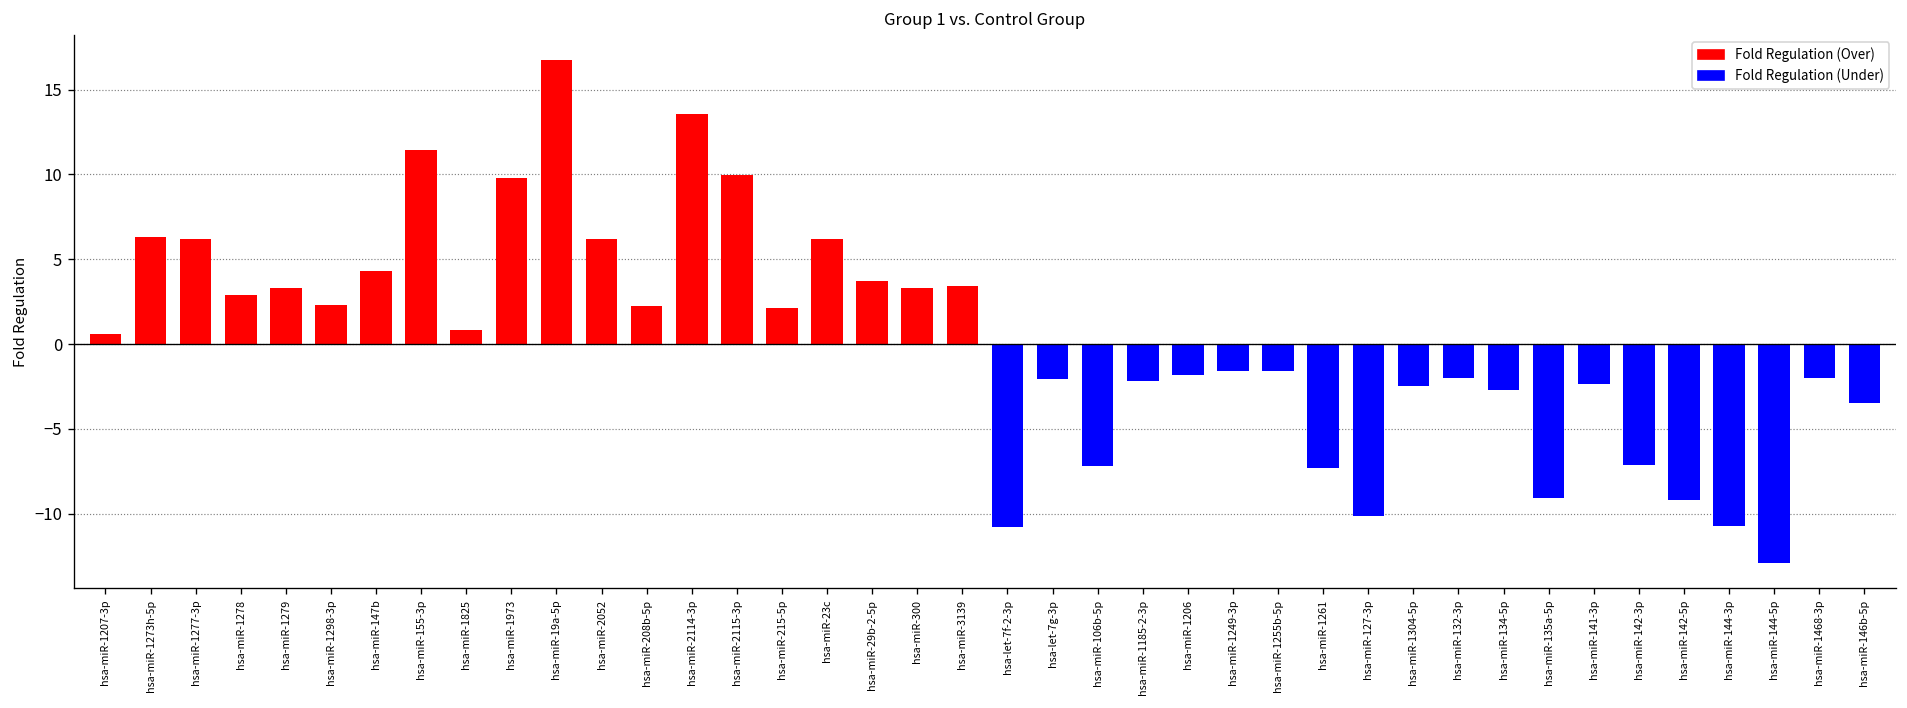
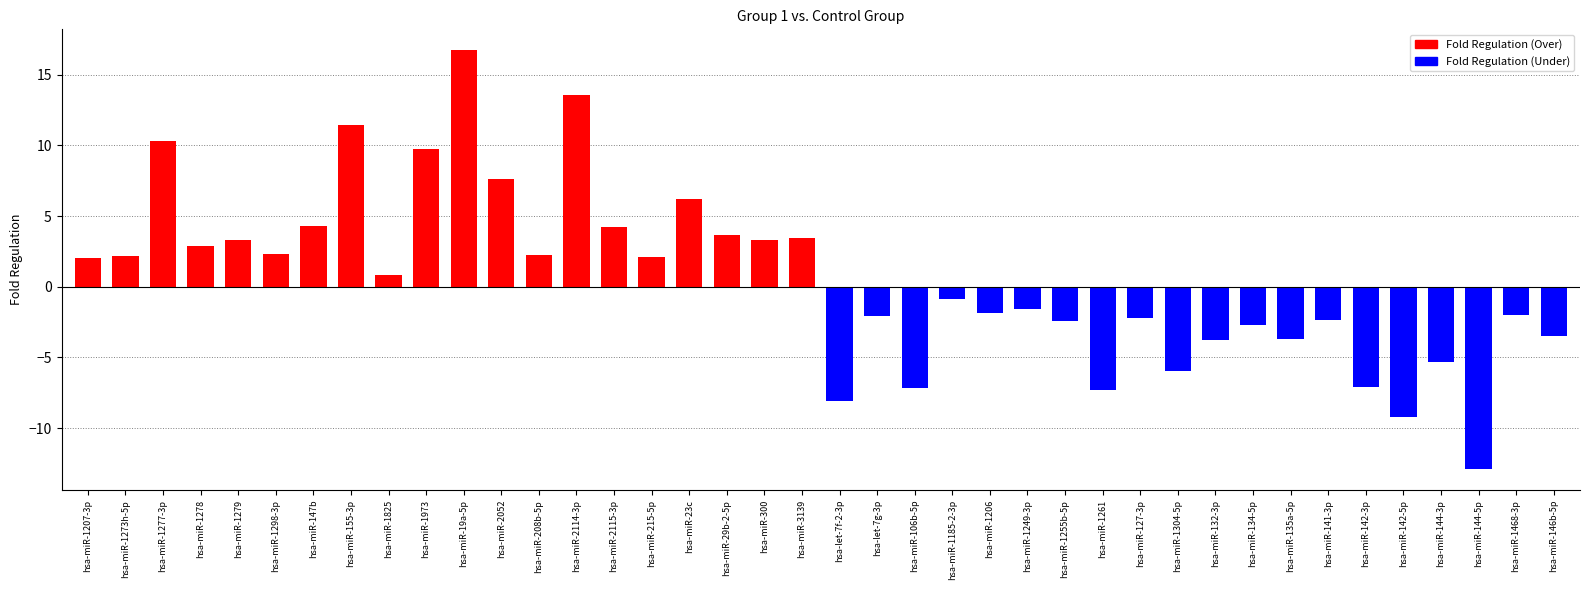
Fold Regulation (Over), hsa-miR-1207-3p: 0.6 -> 2.0
Fold Regulation (Over), hsa-miR-1273h-5p: 6.3 -> 2.2
Fold Regulation (Over), hsa-miR-1277-3p: 6.2 -> 10.3
Fold Regulation (Over), hsa-miR-2052: 6.2 -> 7.6
Fold Regulation (Over), hsa-miR-2115-3p: 10.0 -> 4.2
Fold Regulation (Under), hsa-let-7f-2-3p: -10.8 -> -8.1
Fold Regulation (Under), hsa-miR-1185-2-3p: -2.2 -> -0.9
Fold Regulation (Under), hsa-miR-1255b-5p: -1.6 -> -2.4
Fold Regulation (Under), hsa-miR-127-3p: -10.1 -> -2.2
Fold Regulation (Under), hsa-miR-1304-5p: -2.5 -> -5.9
Fold Regulation (Under), hsa-miR-132-3p: -2.0 -> -3.8
Fold Regulation (Under), hsa-miR-135a-5p: -9.1 -> -3.7
Fold Regulation (Under), hsa-miR-144-3p: -10.7 -> -5.3
